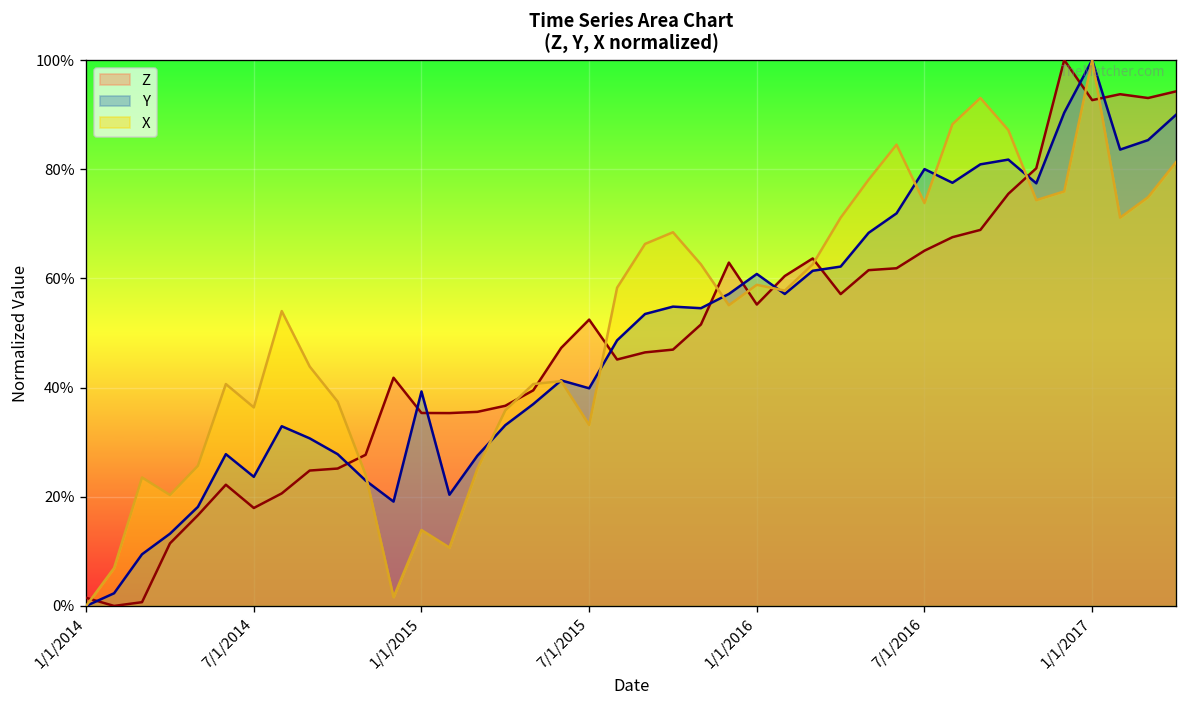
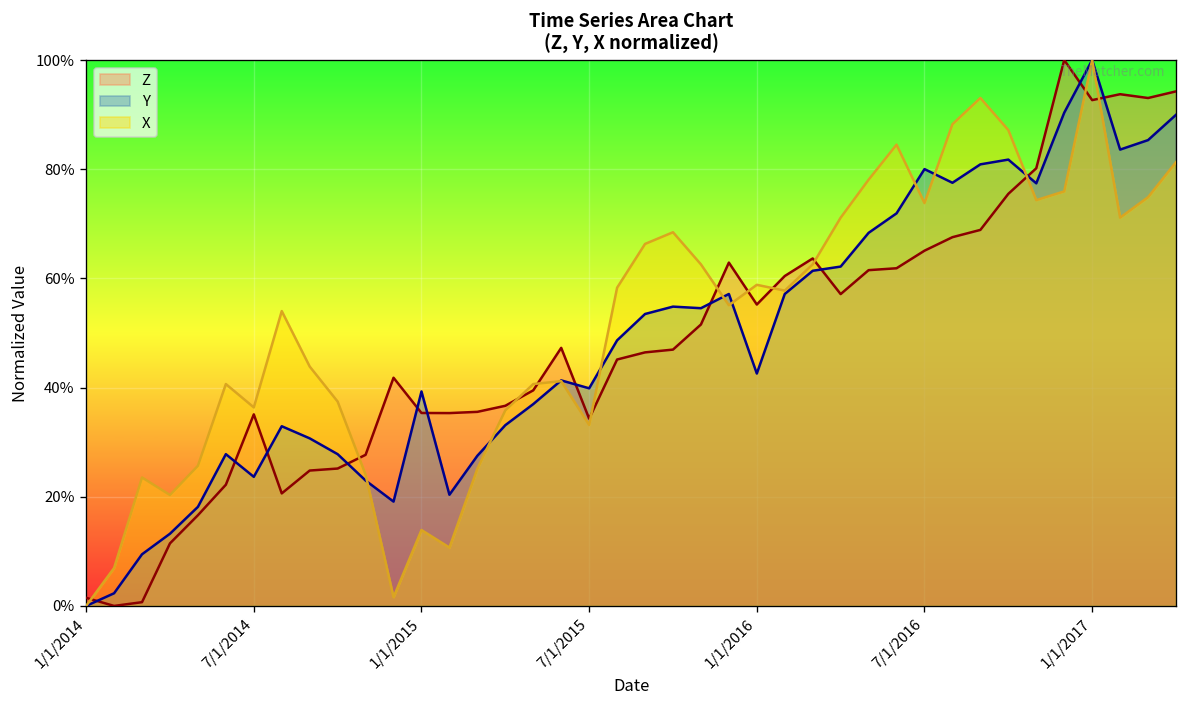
Z, 7/1/2014: 18% -> 35%
Z, 7/1/2015: 52% -> 34%
Y, 1/1/2016: 61% -> 43%
